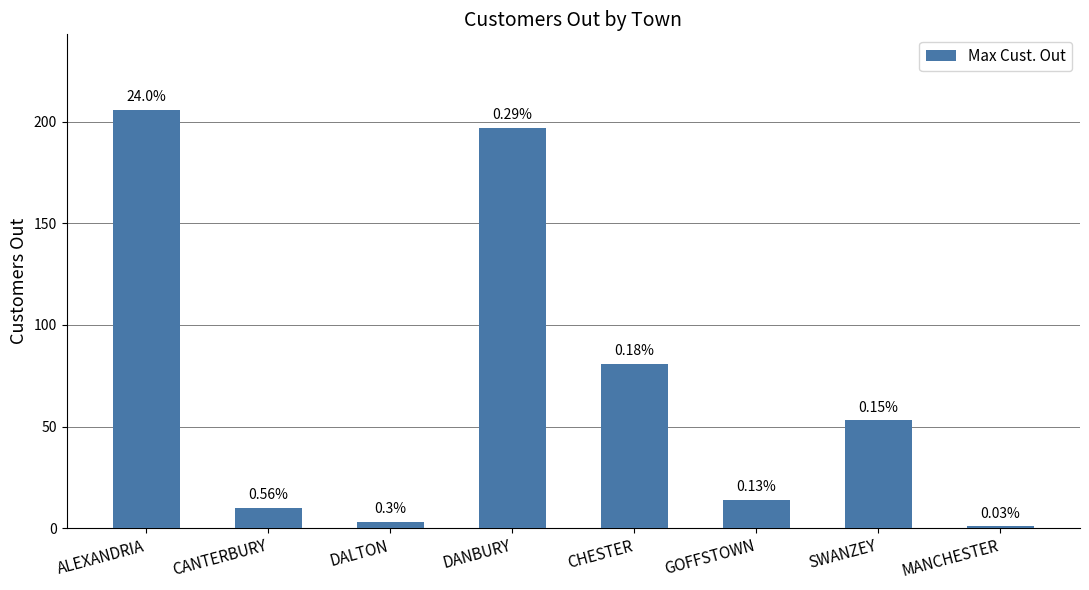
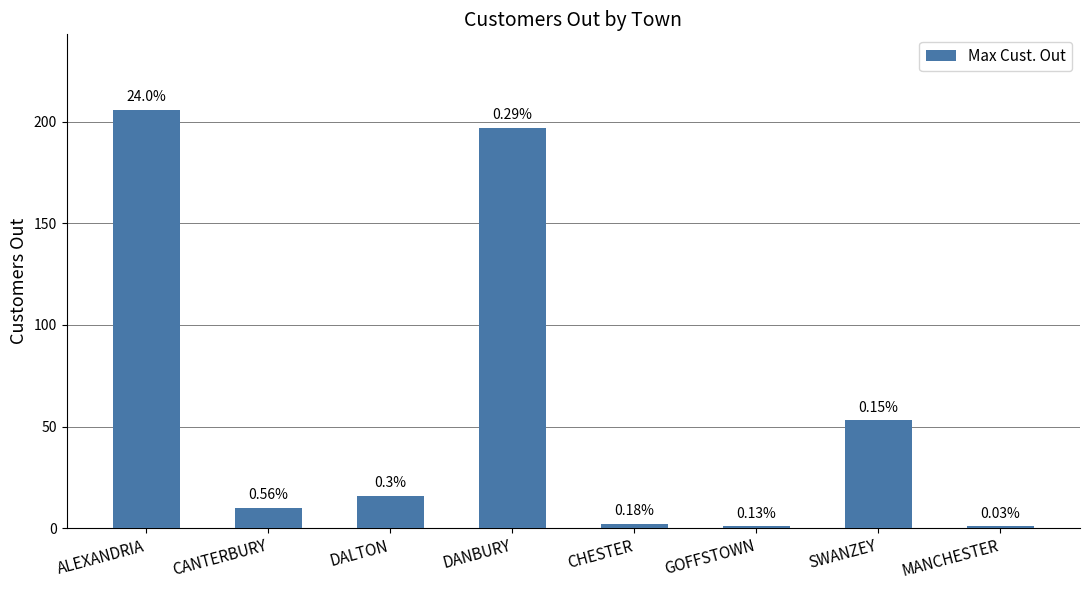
DALTON: 3 -> 16
CHESTER: 81 -> 2
GOFFSTOWN: 14 -> 1
